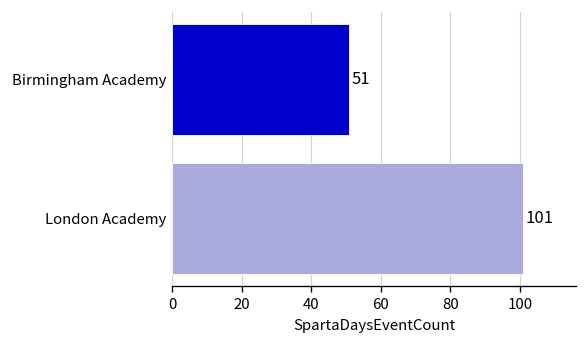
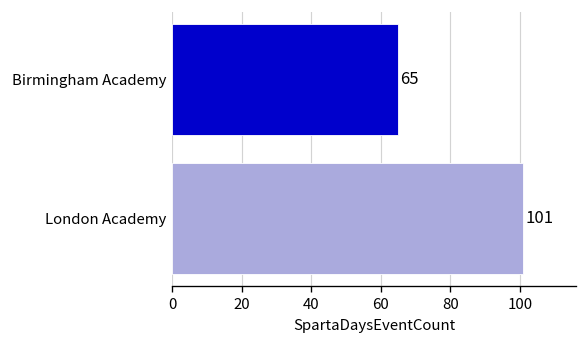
Birmingham Academy: 51 -> 65
